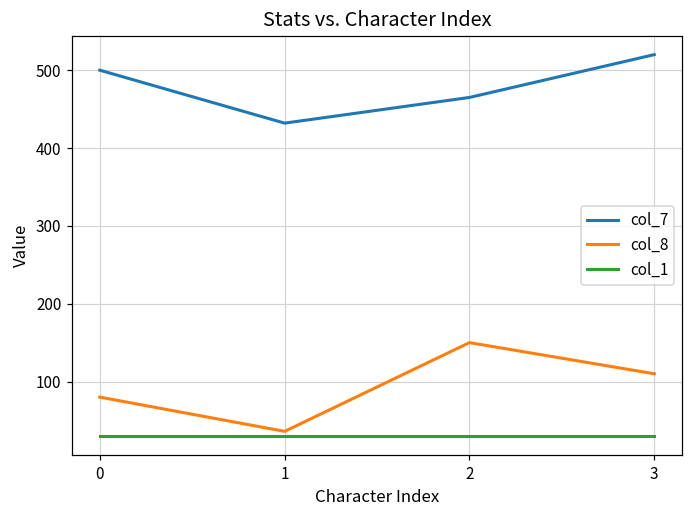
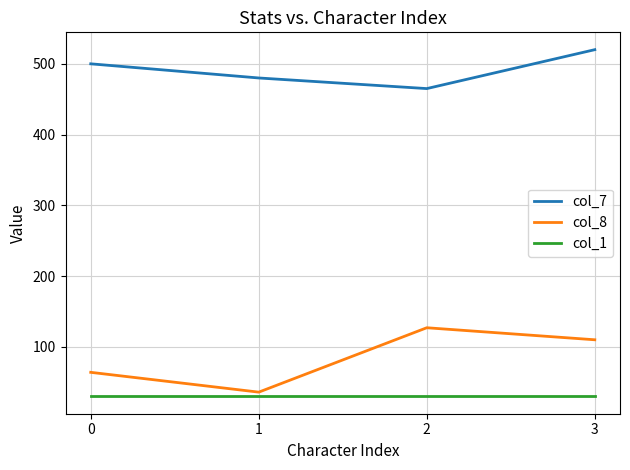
col_8, 0: 80 -> 60
col_7, 1: 430 -> 480
col_8, 2: 150 -> 130
